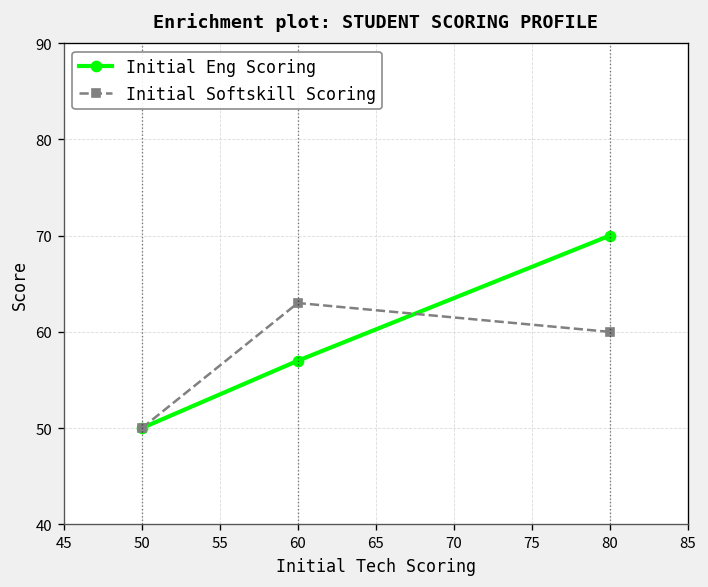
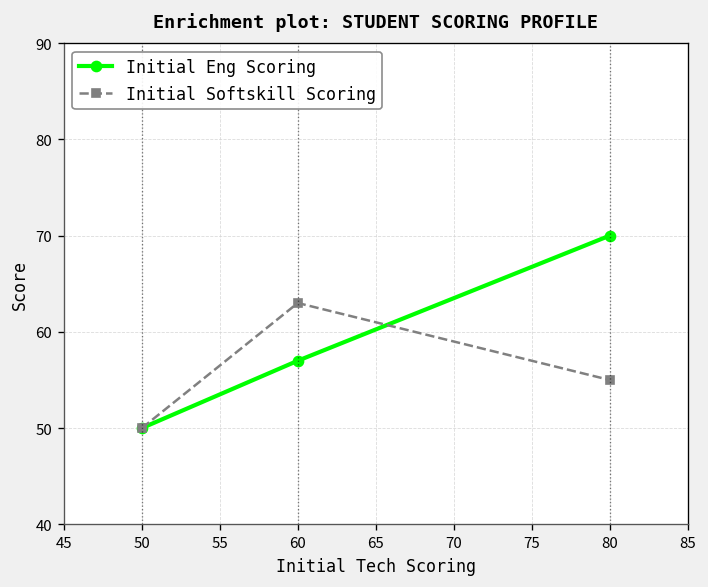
Initial Softskill Scoring, 80: 60 -> 55
